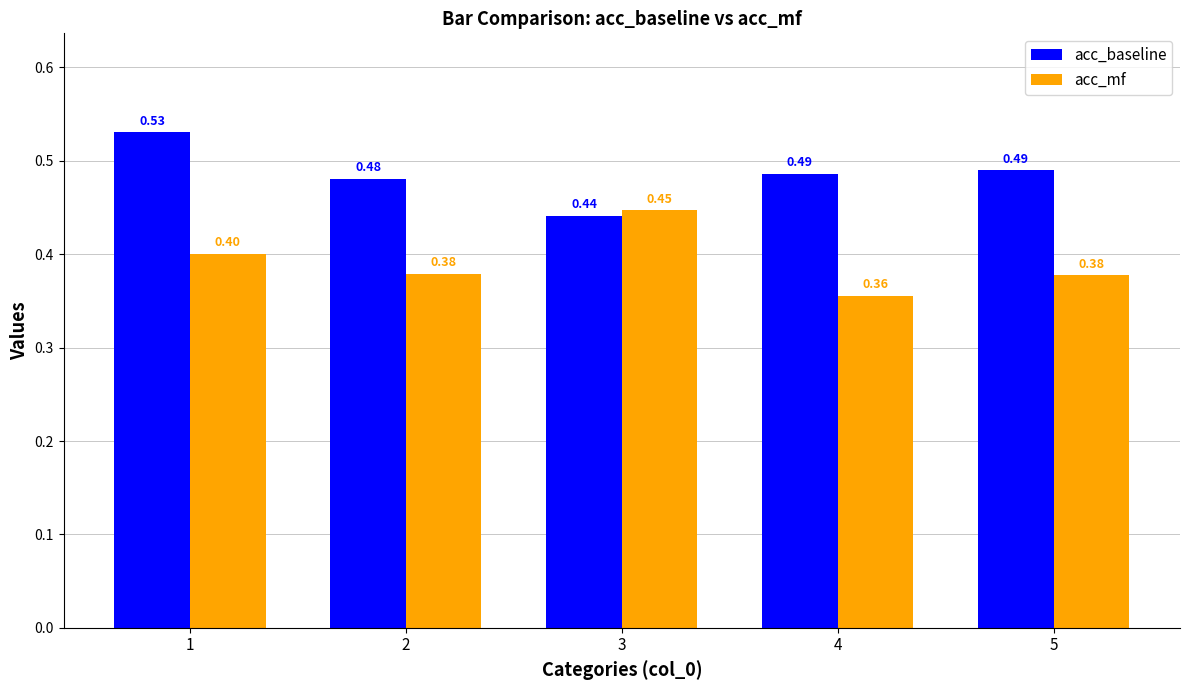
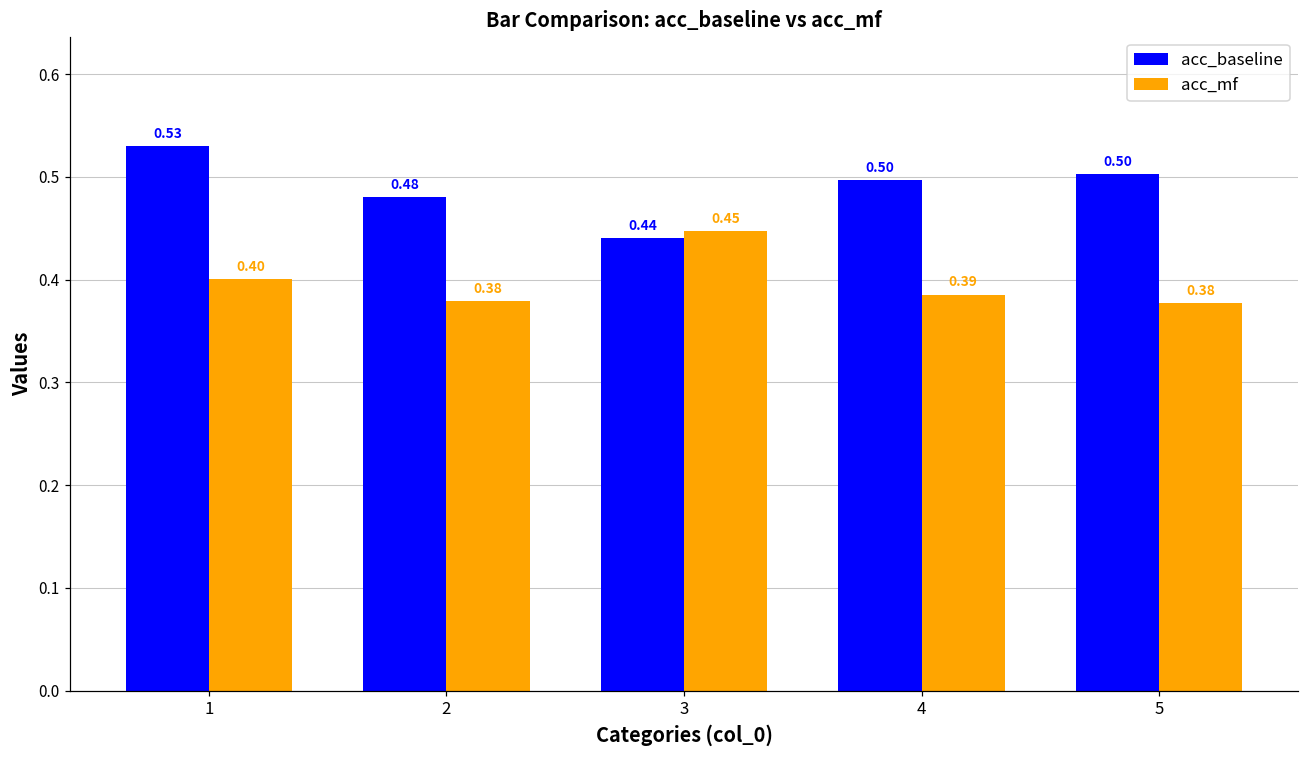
acc_baseline, 4: 0.49 -> 0.50
acc_mf, 4: 0.36 -> 0.39
acc_baseline, 5: 0.49 -> 0.50
